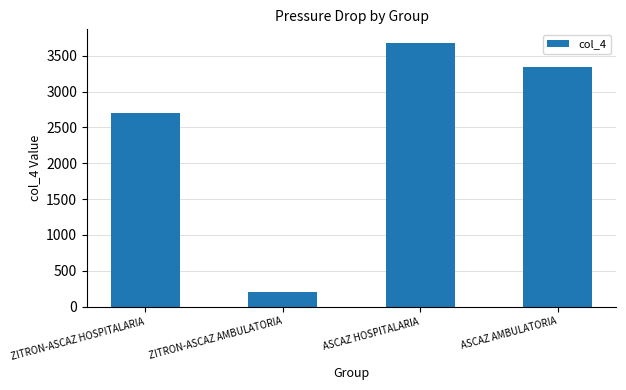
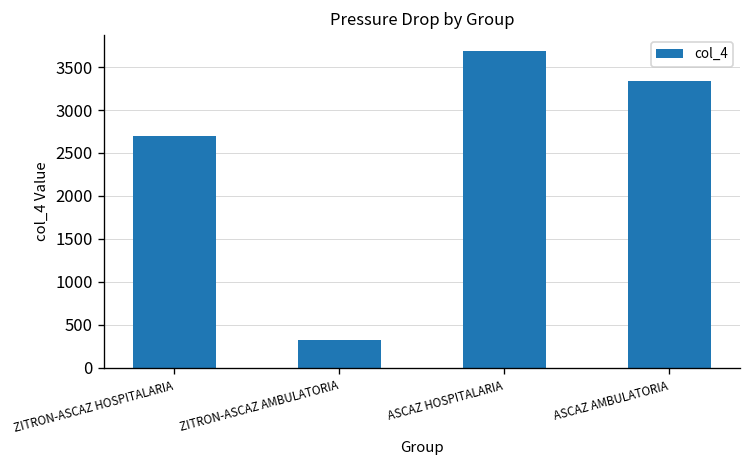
ZITRON-ASCAZ AMBULATORIA: 200 -> 300
